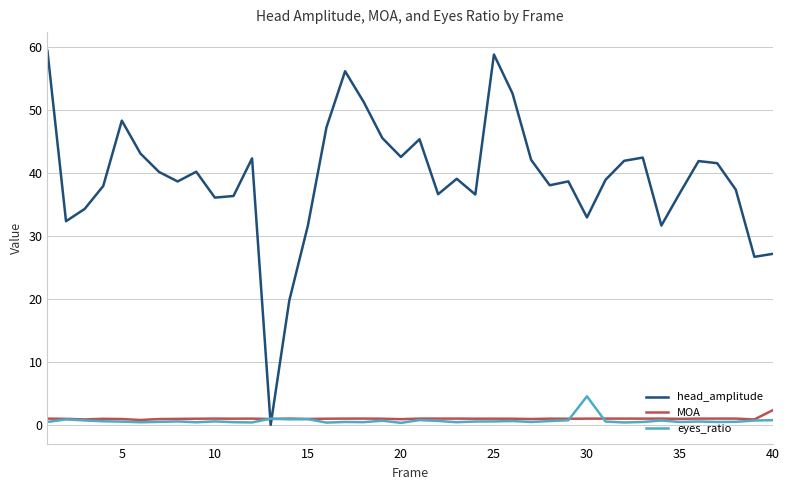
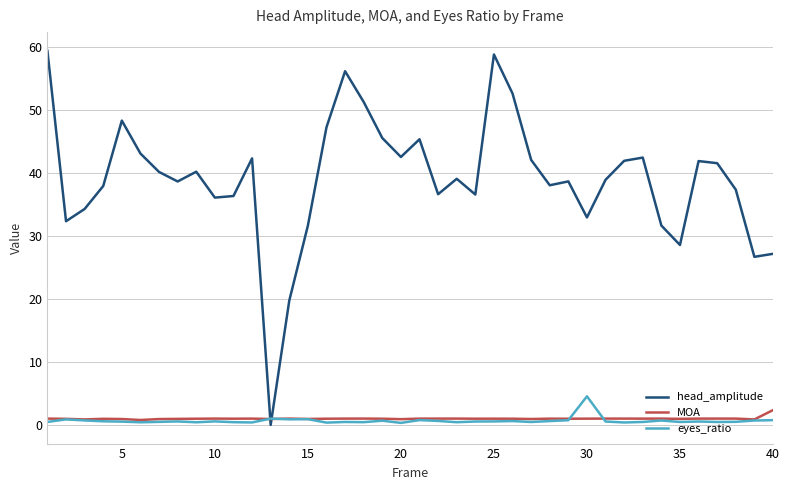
head_amplitude, 35: 37 -> 29
